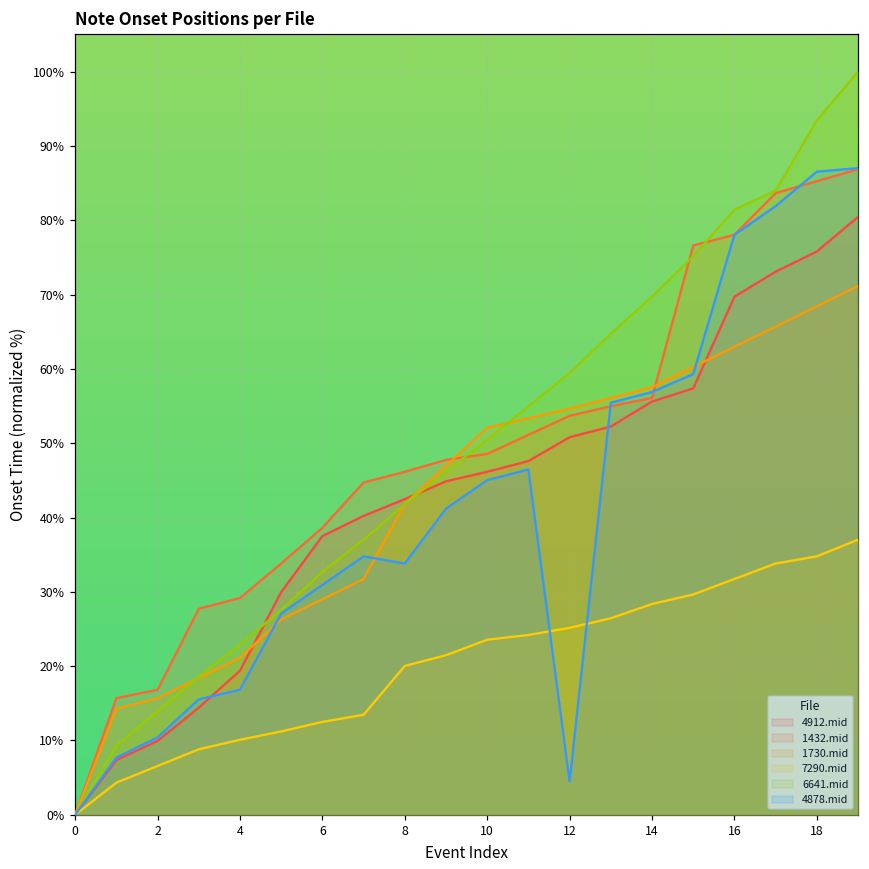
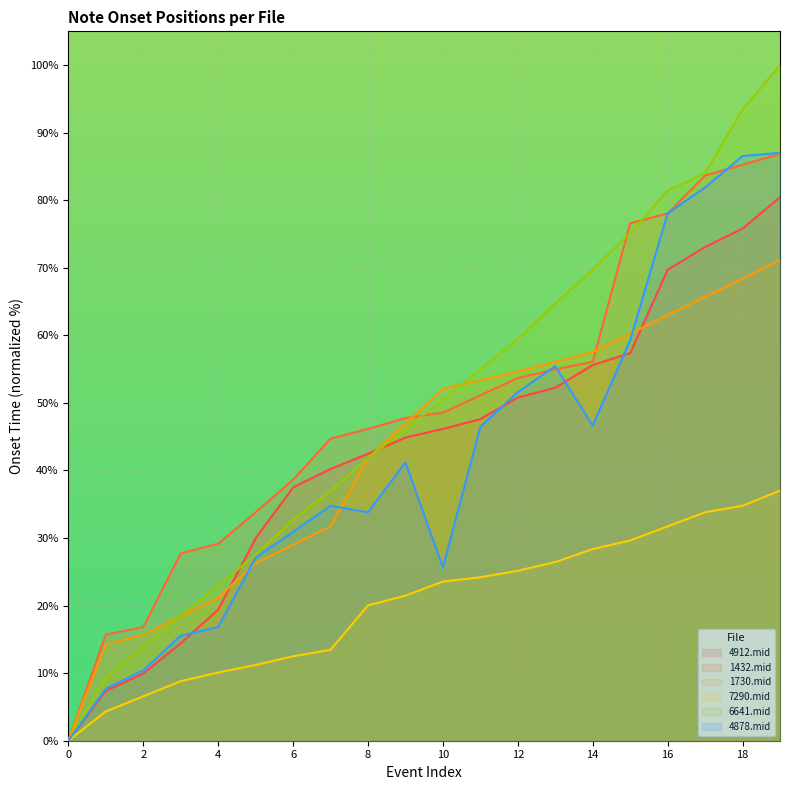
4878.mid, 10: 45% -> 26%
4878.mid, 12: 4% -> 52%
4878.mid, 14: 57% -> 47%
